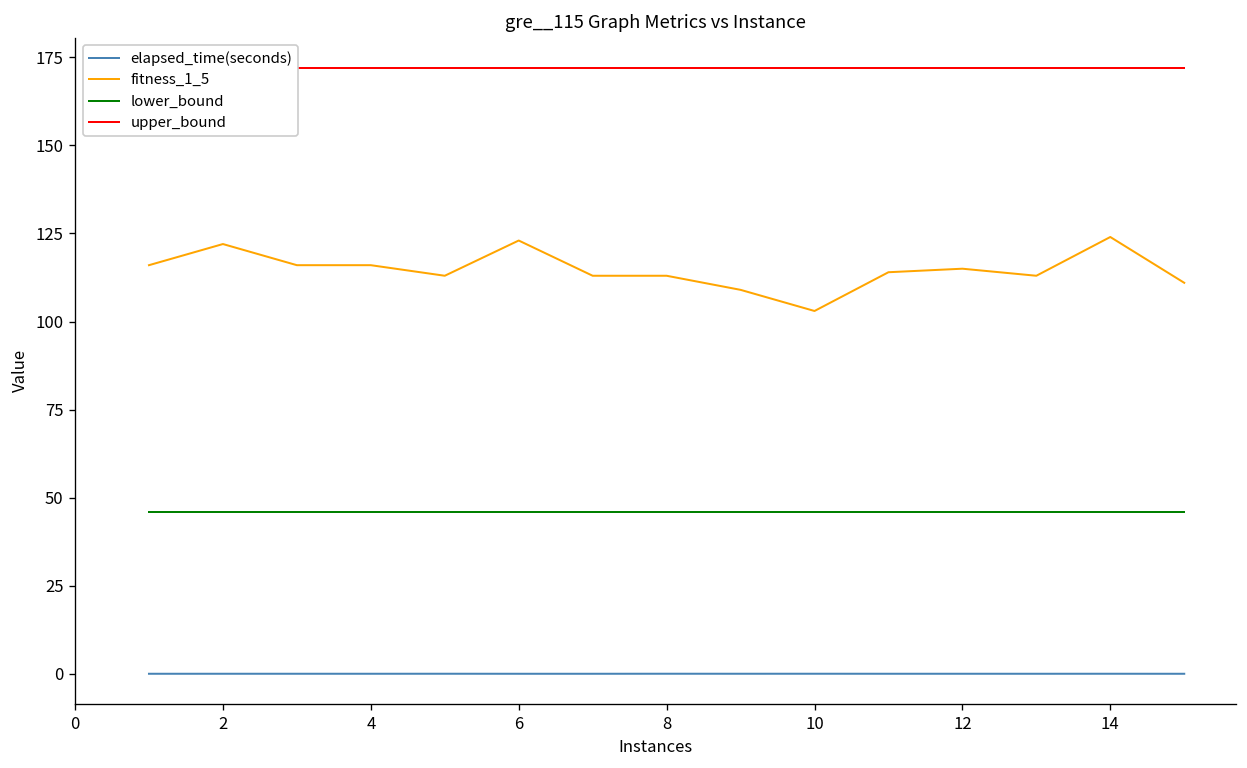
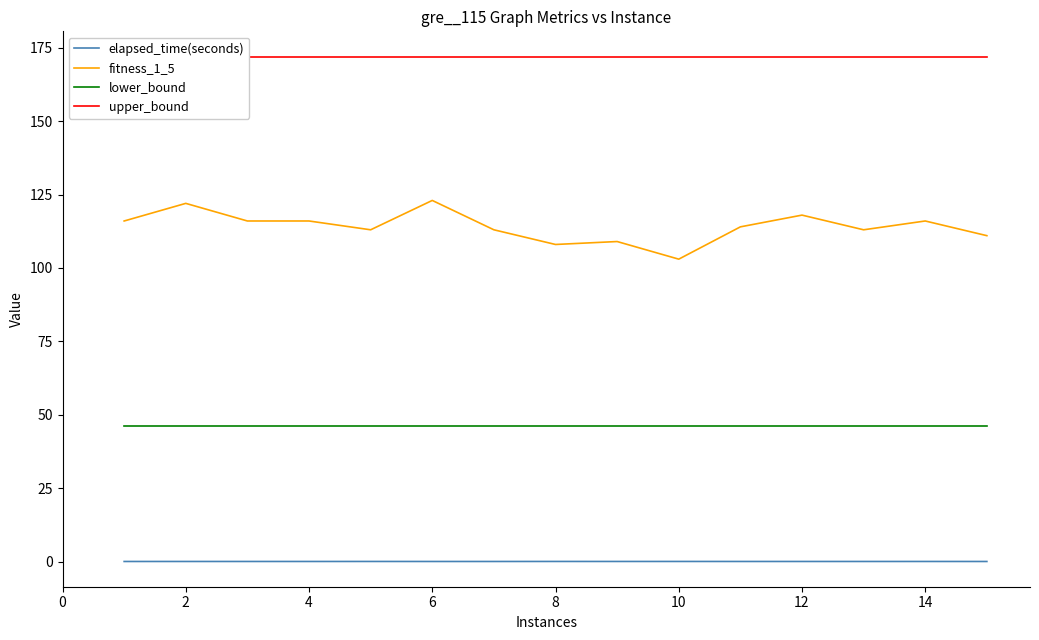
fitness_1_5, 8: 113 -> 108
fitness_1_5, 12: 115 -> 118
fitness_1_5, 14: 124 -> 116
